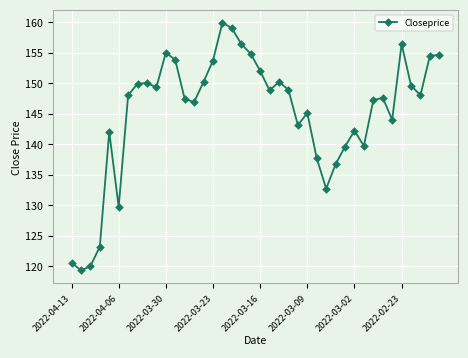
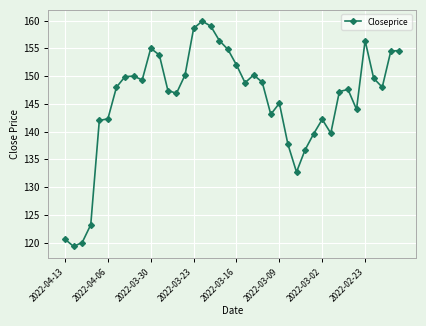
2022-04-06: 130 -> 142
2022-03-23: 154 -> 159
